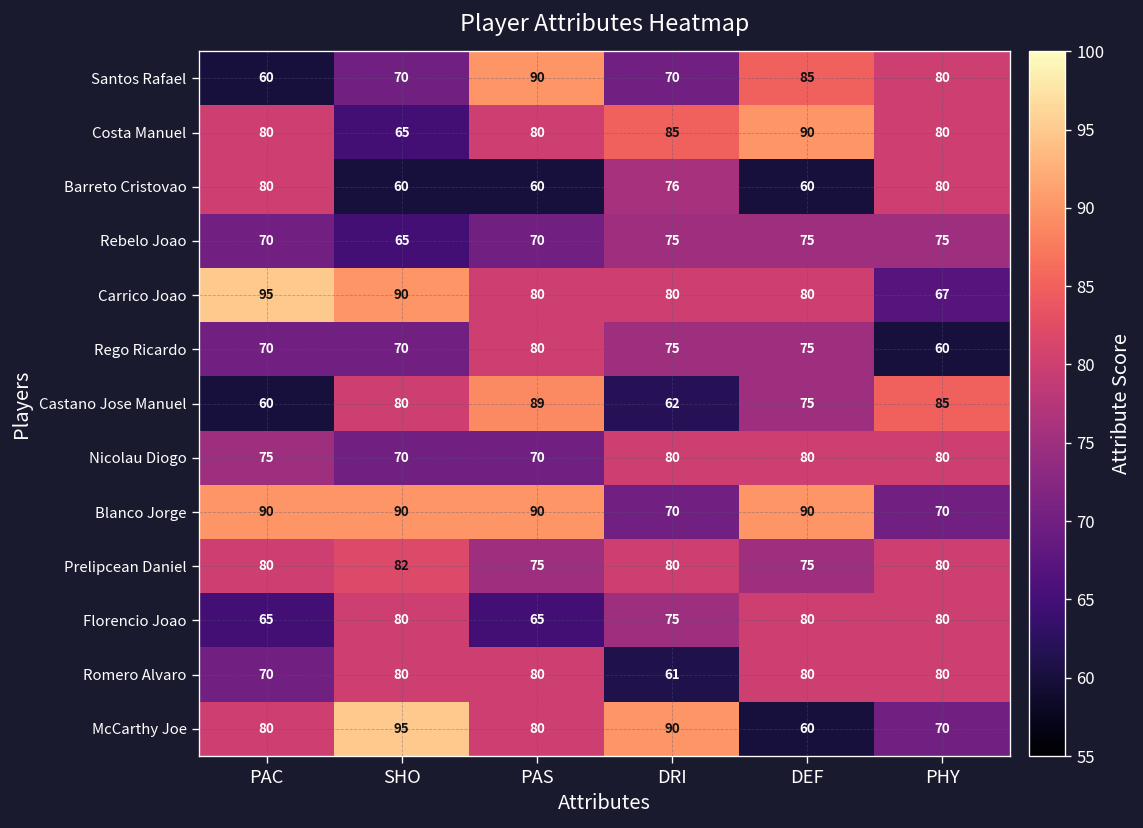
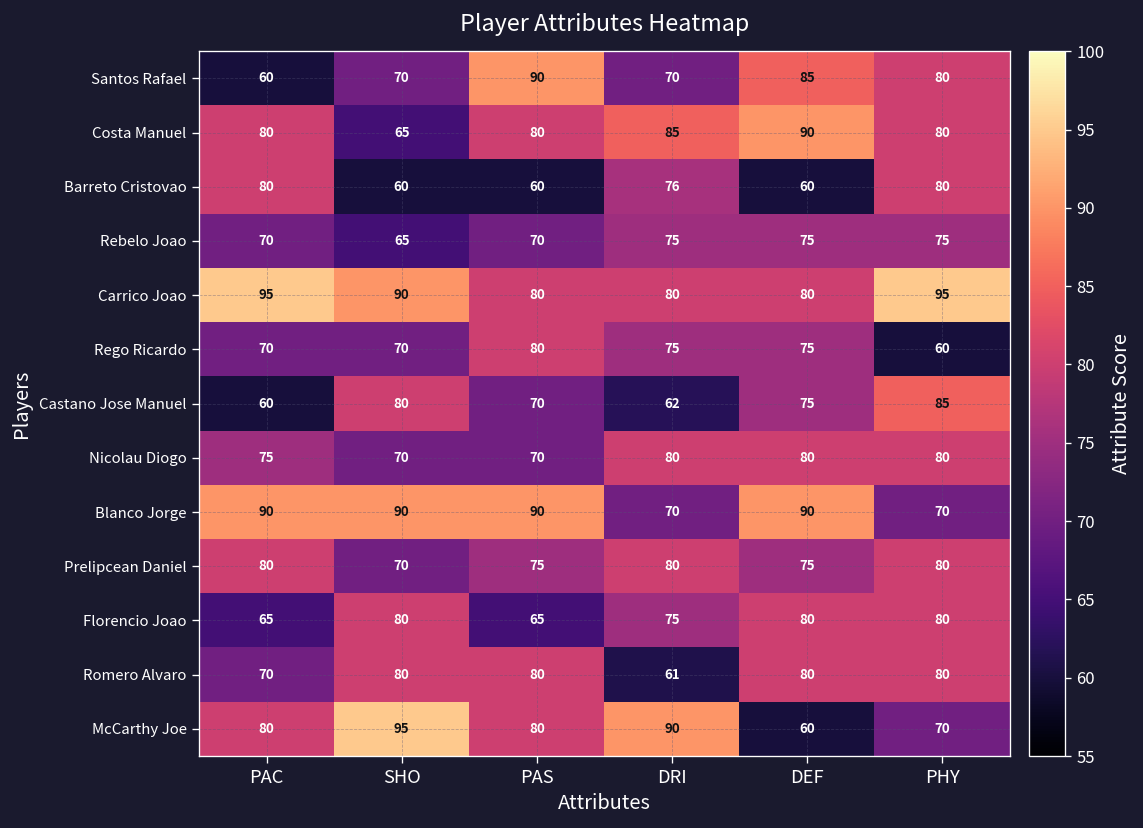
Carrico Joao, PHY: 67 -> 95
Castano Jose Manuel, PAS: 89 -> 70
Prelipcean Daniel, SHO: 82 -> 70
